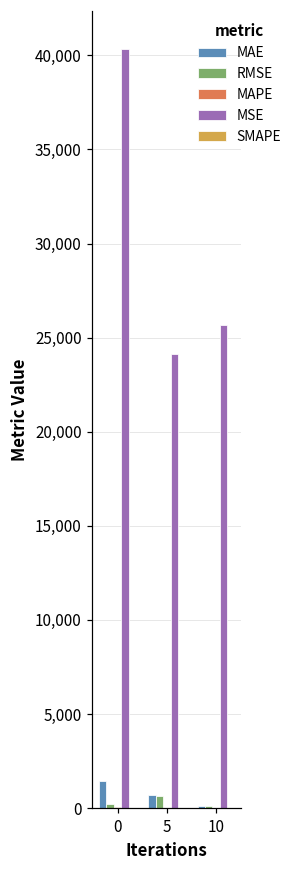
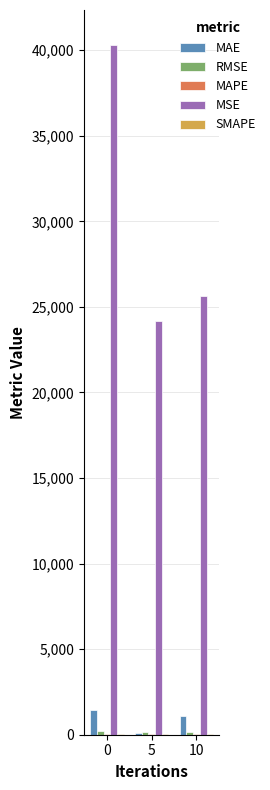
MAE, 5: 700 -> 100
RMSE, 5: 700 -> 200
MAE, 10: 100 -> 1,100
